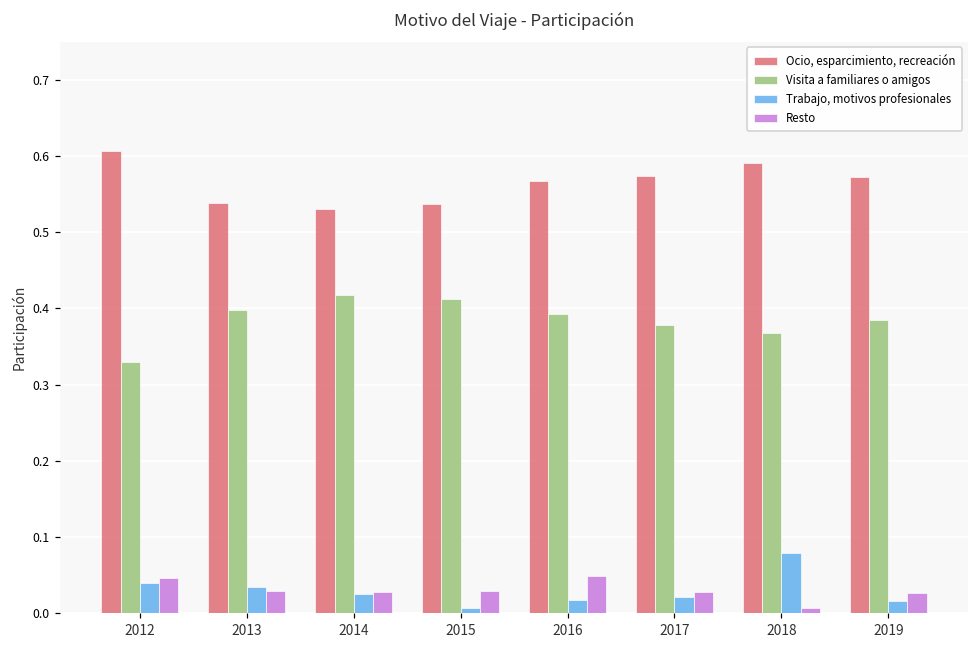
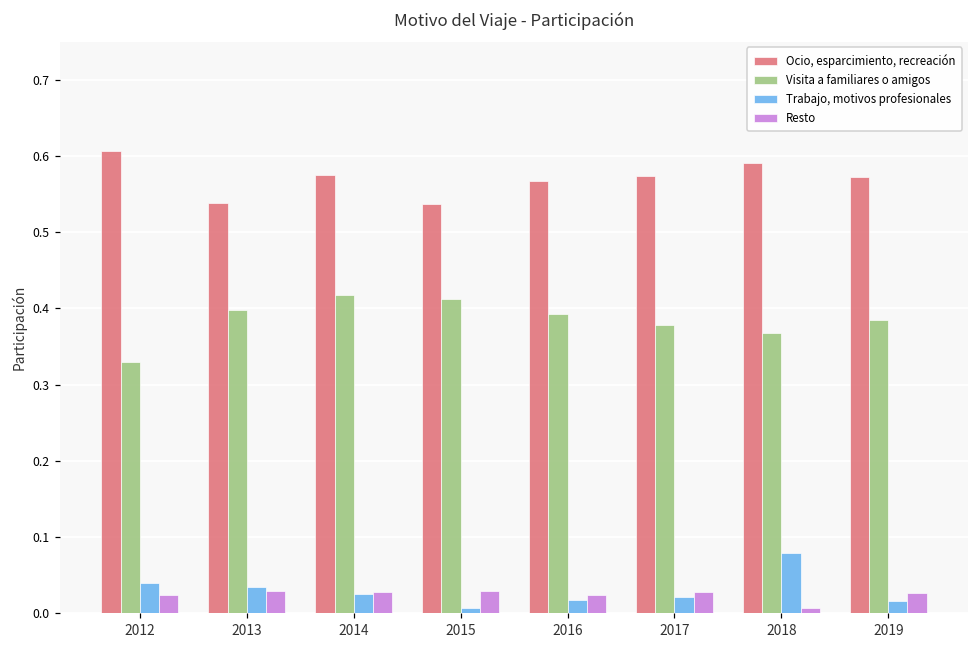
Resto, 2012: 0.05 -> 0.02
Ocio, esparcimiento, recreación, 2014: 0.53 -> 0.58
Resto, 2016: 0.05 -> 0.02
